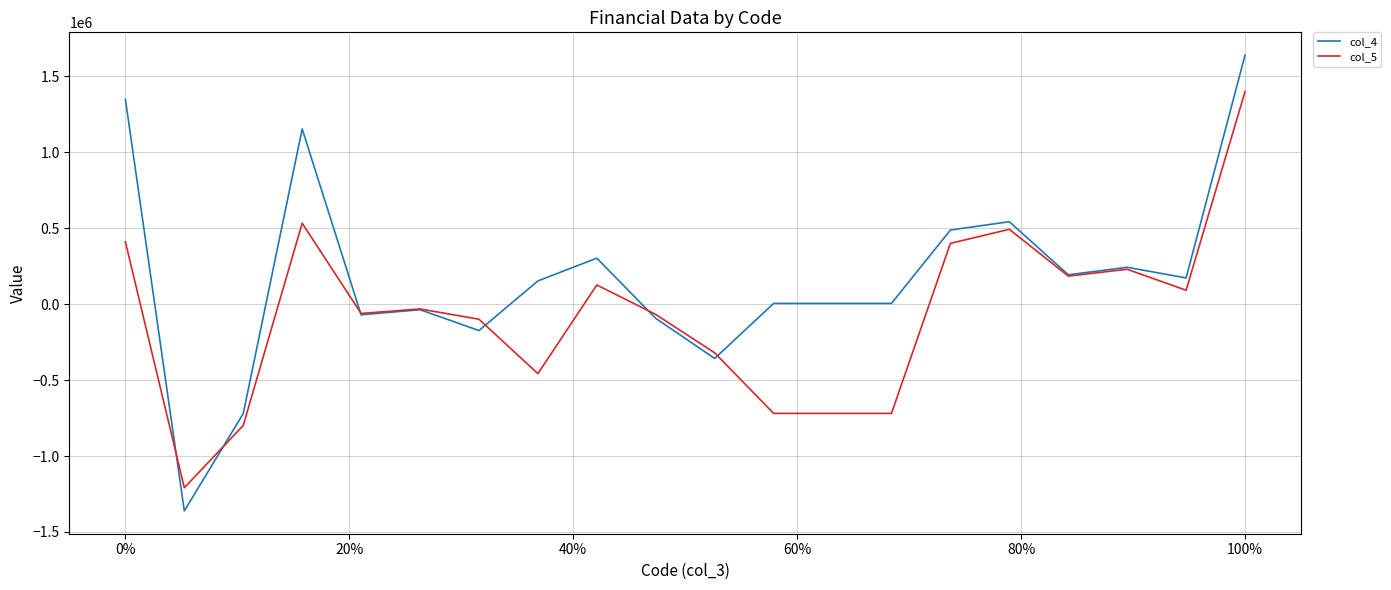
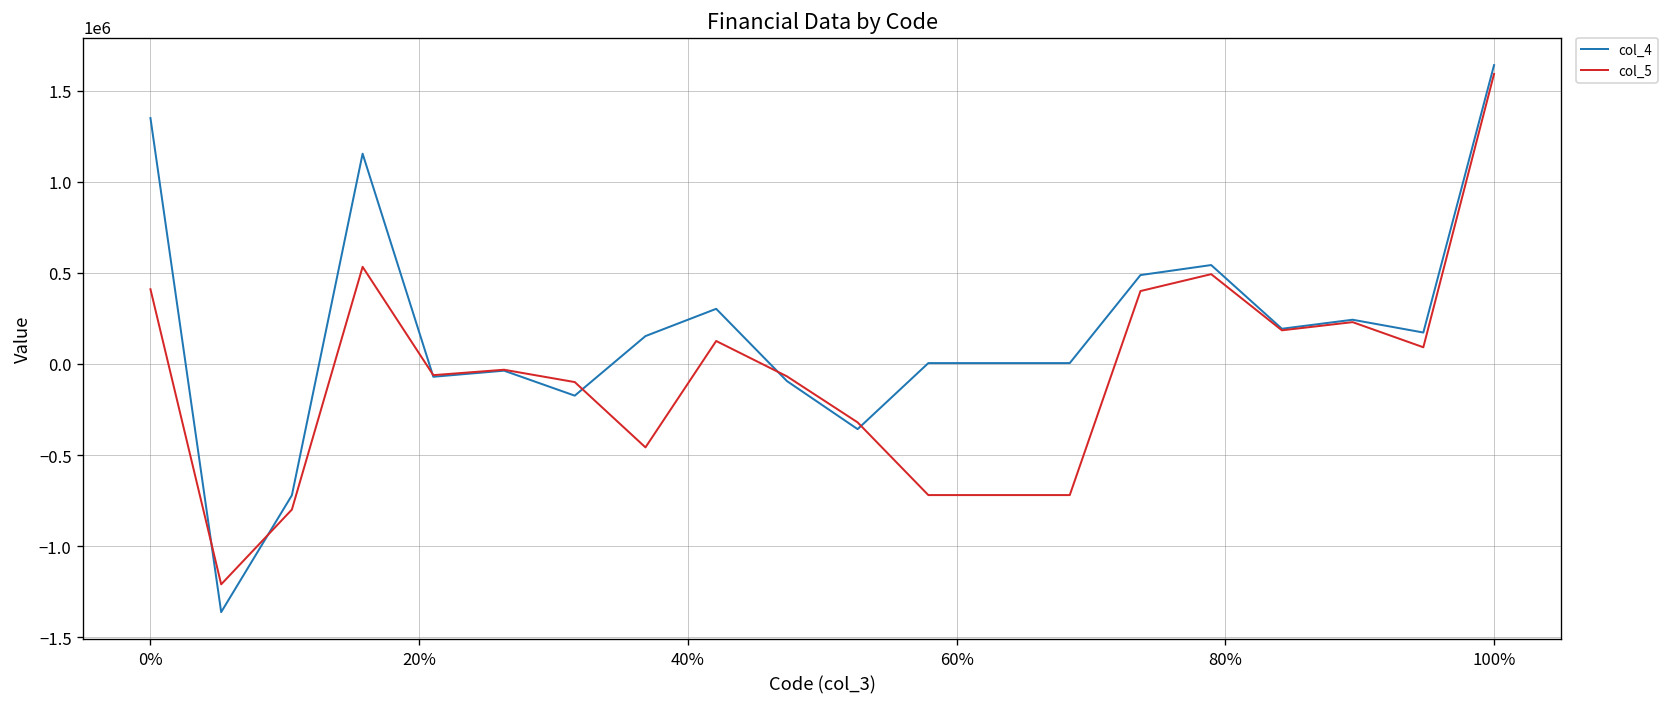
col_5, 100%: 1400000 -> 1590000
